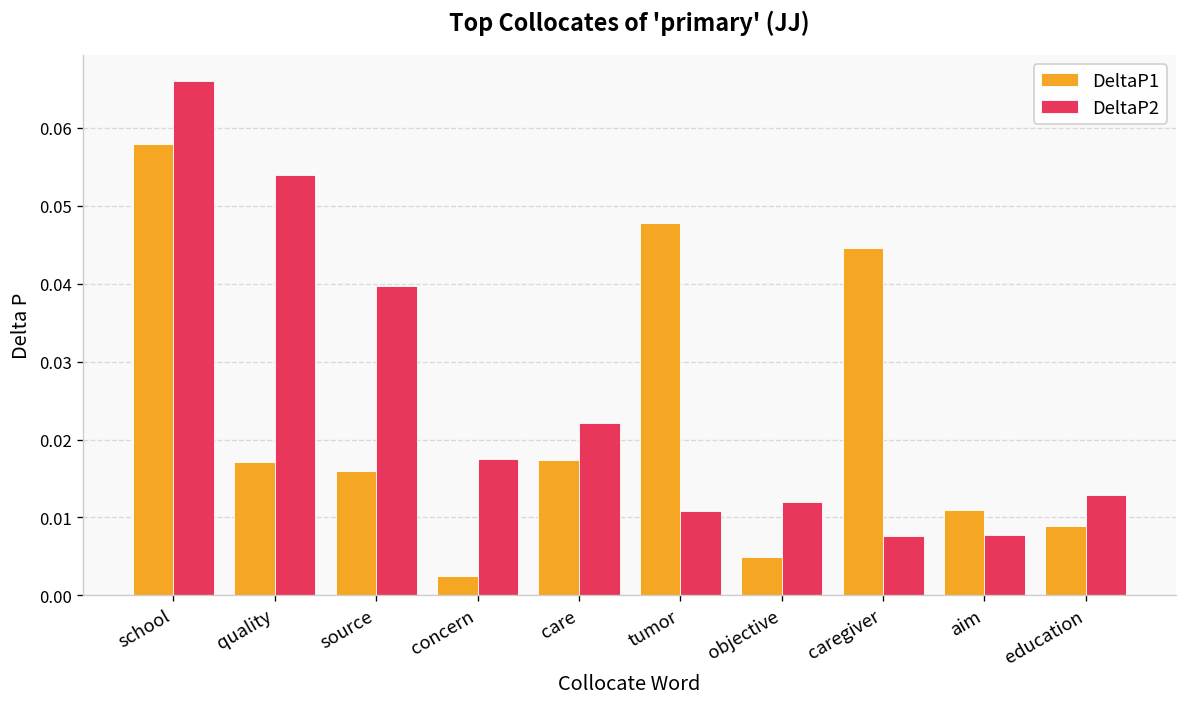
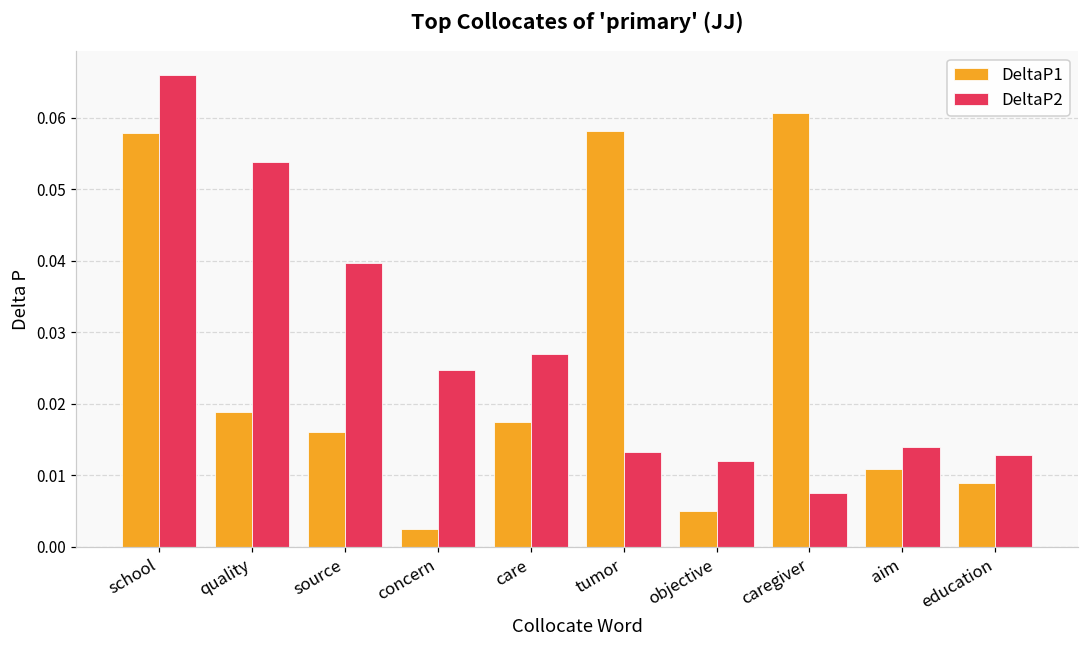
DeltaP1, quality: 0.017 -> 0.019
DeltaP2, concern: 0.018 -> 0.025
DeltaP2, care: 0.022 -> 0.027
DeltaP1, tumor: 0.048 -> 0.058
DeltaP2, tumor: 0.011 -> 0.013
DeltaP1, caregiver: 0.045 -> 0.061
DeltaP2, aim: 0.008 -> 0.014
